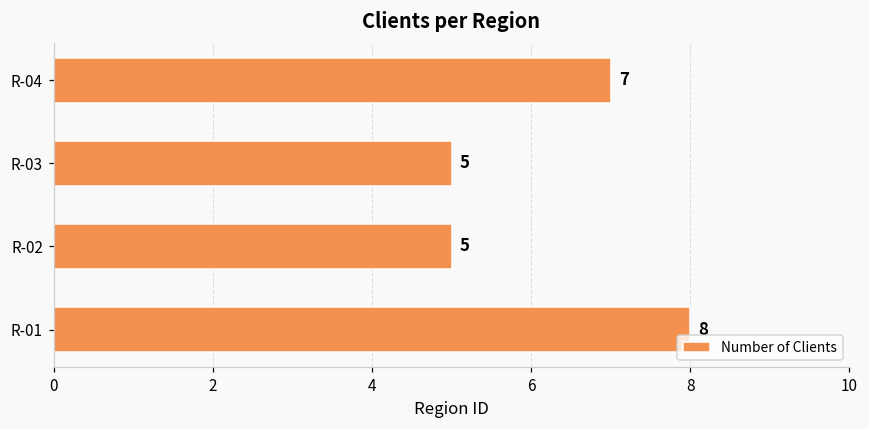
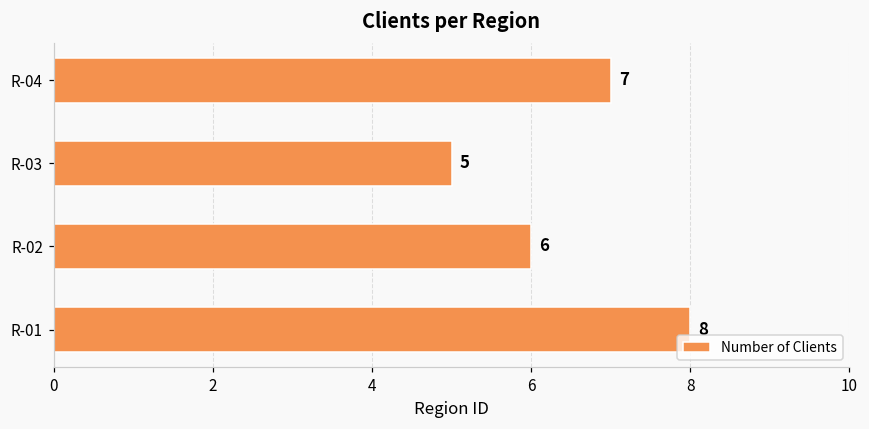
R-02: 5 -> 6
